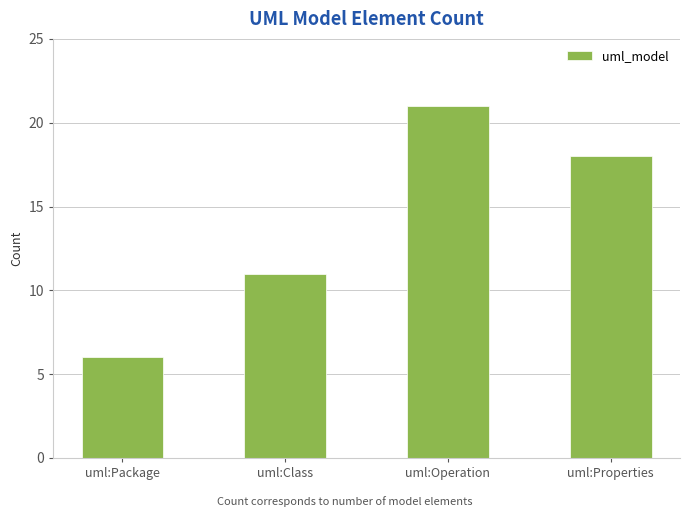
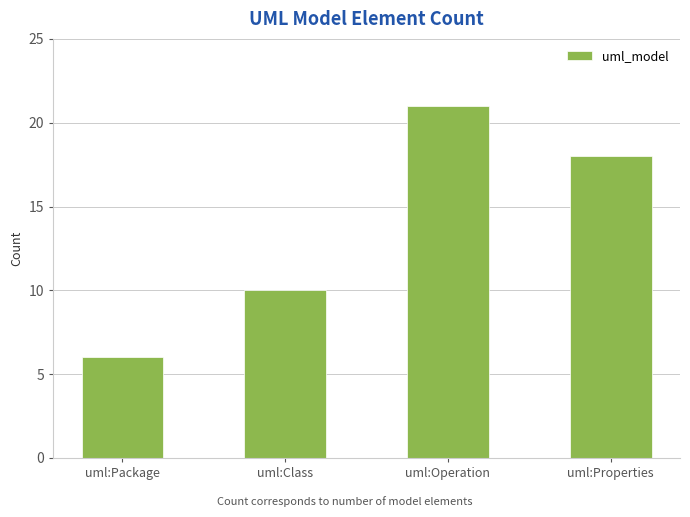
uml:Class: 11 -> 10
